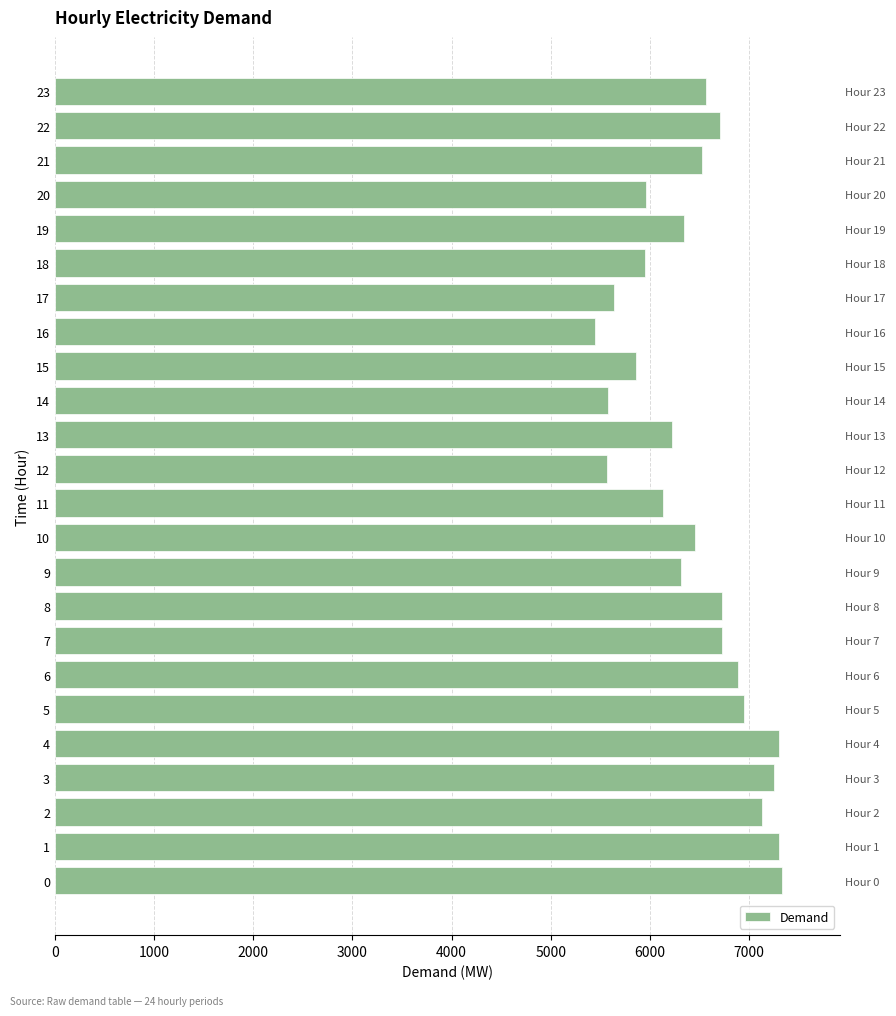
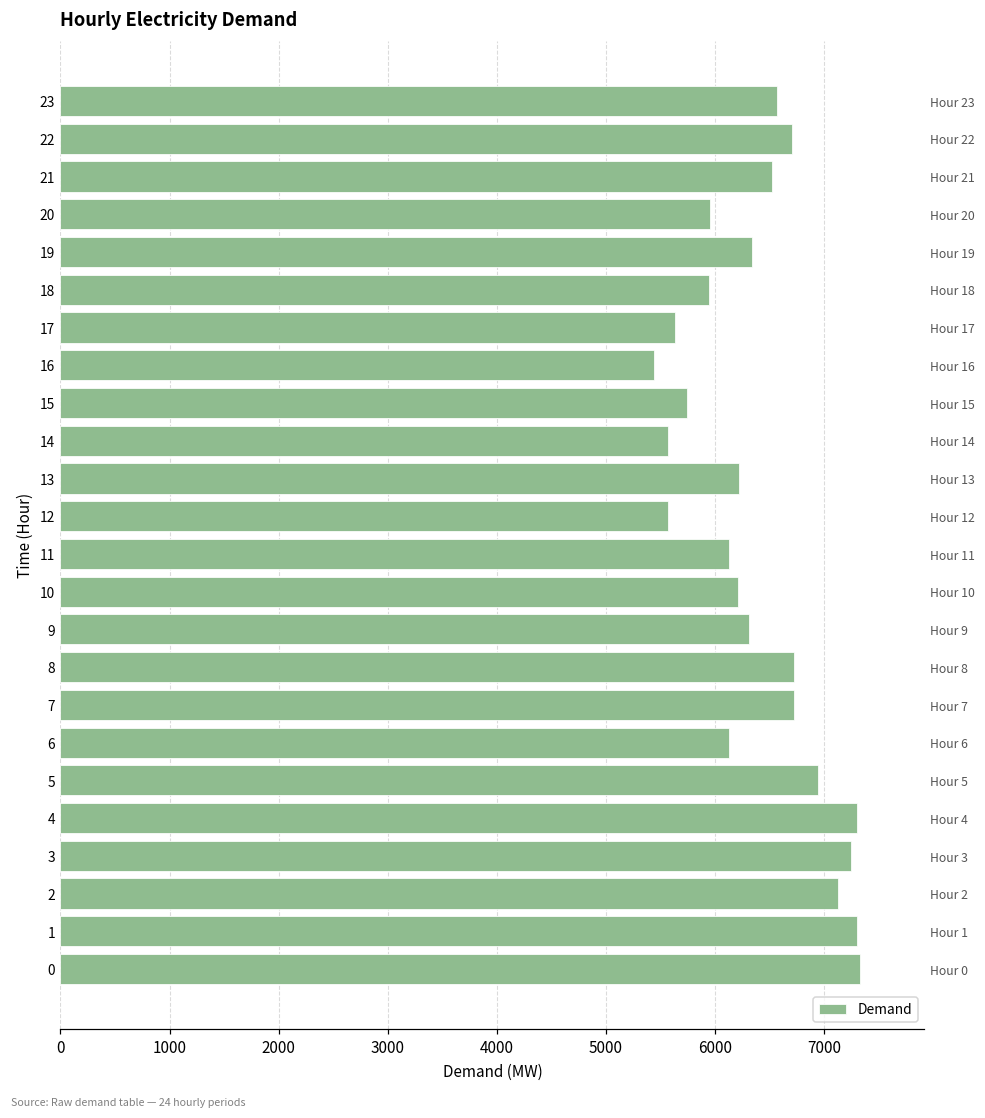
15: 5900 -> 5700
10: 6500 -> 6200
6: 6900 -> 6100
